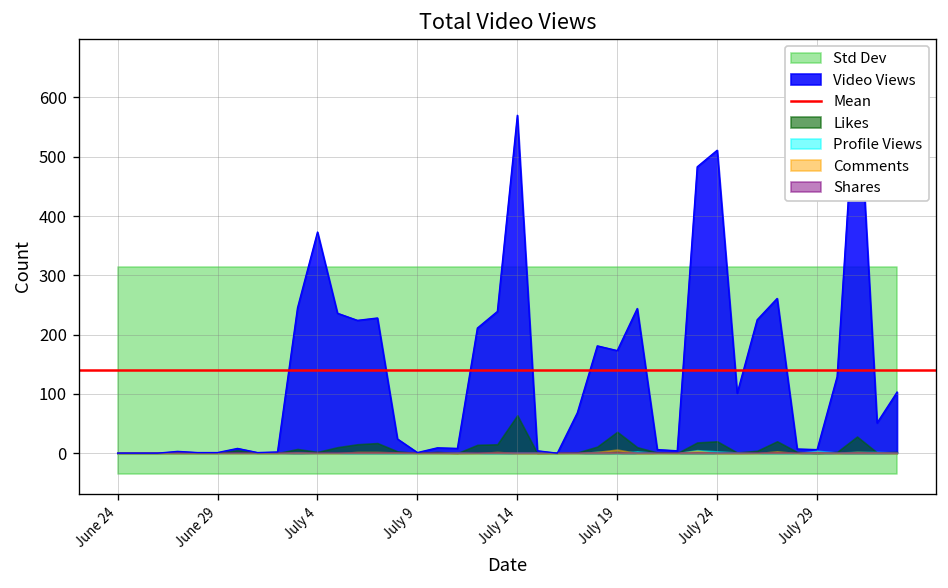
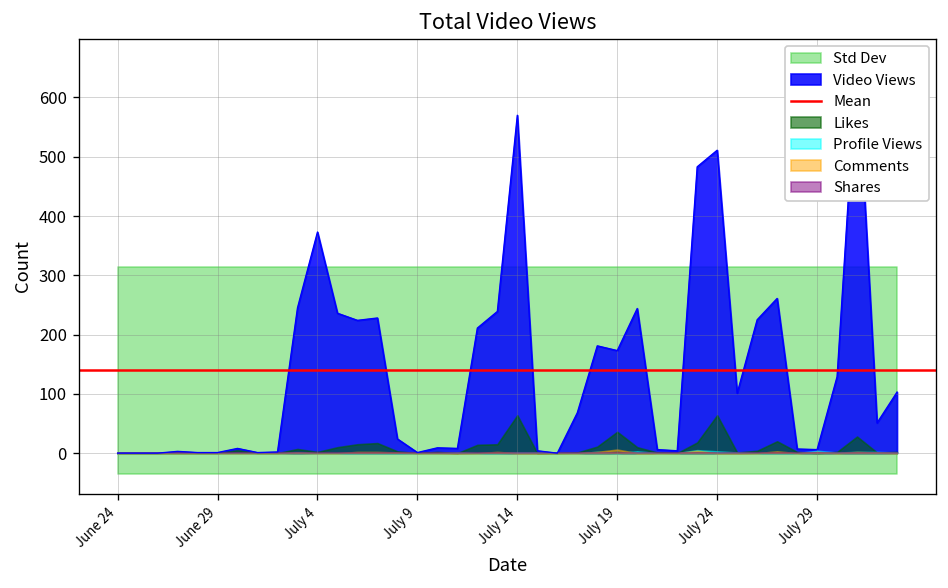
Likes, July 24: 20 -> 60
